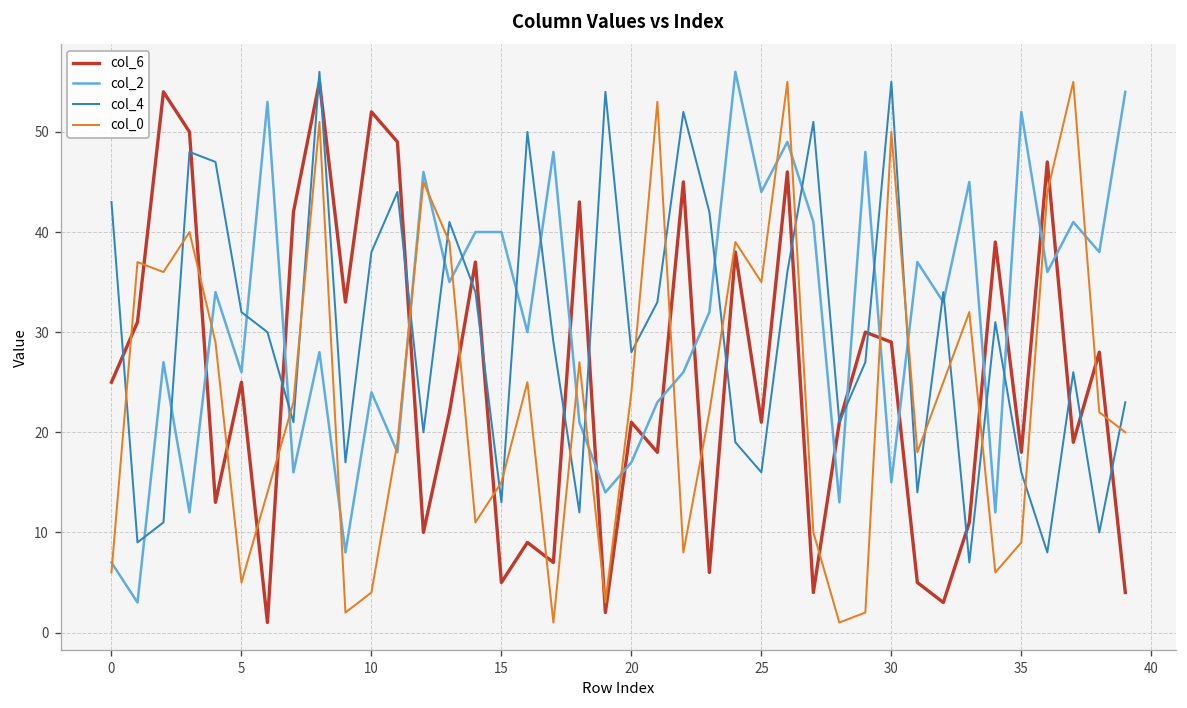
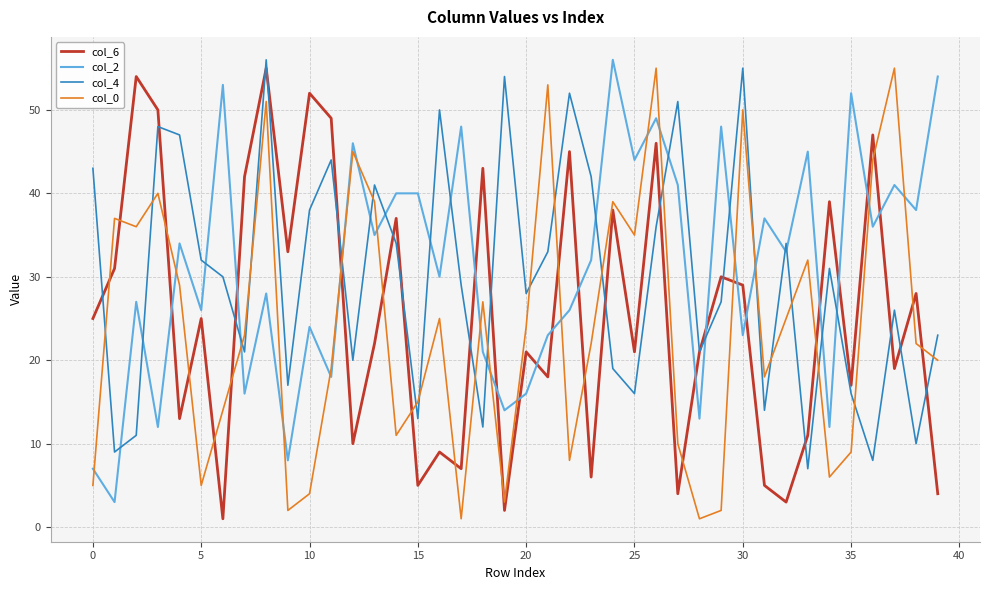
col_0, 0: 6 -> 5
col_2, 20: 17 -> 16
col_2, 30: 15 -> 23
col_6, 35: 18 -> 17
